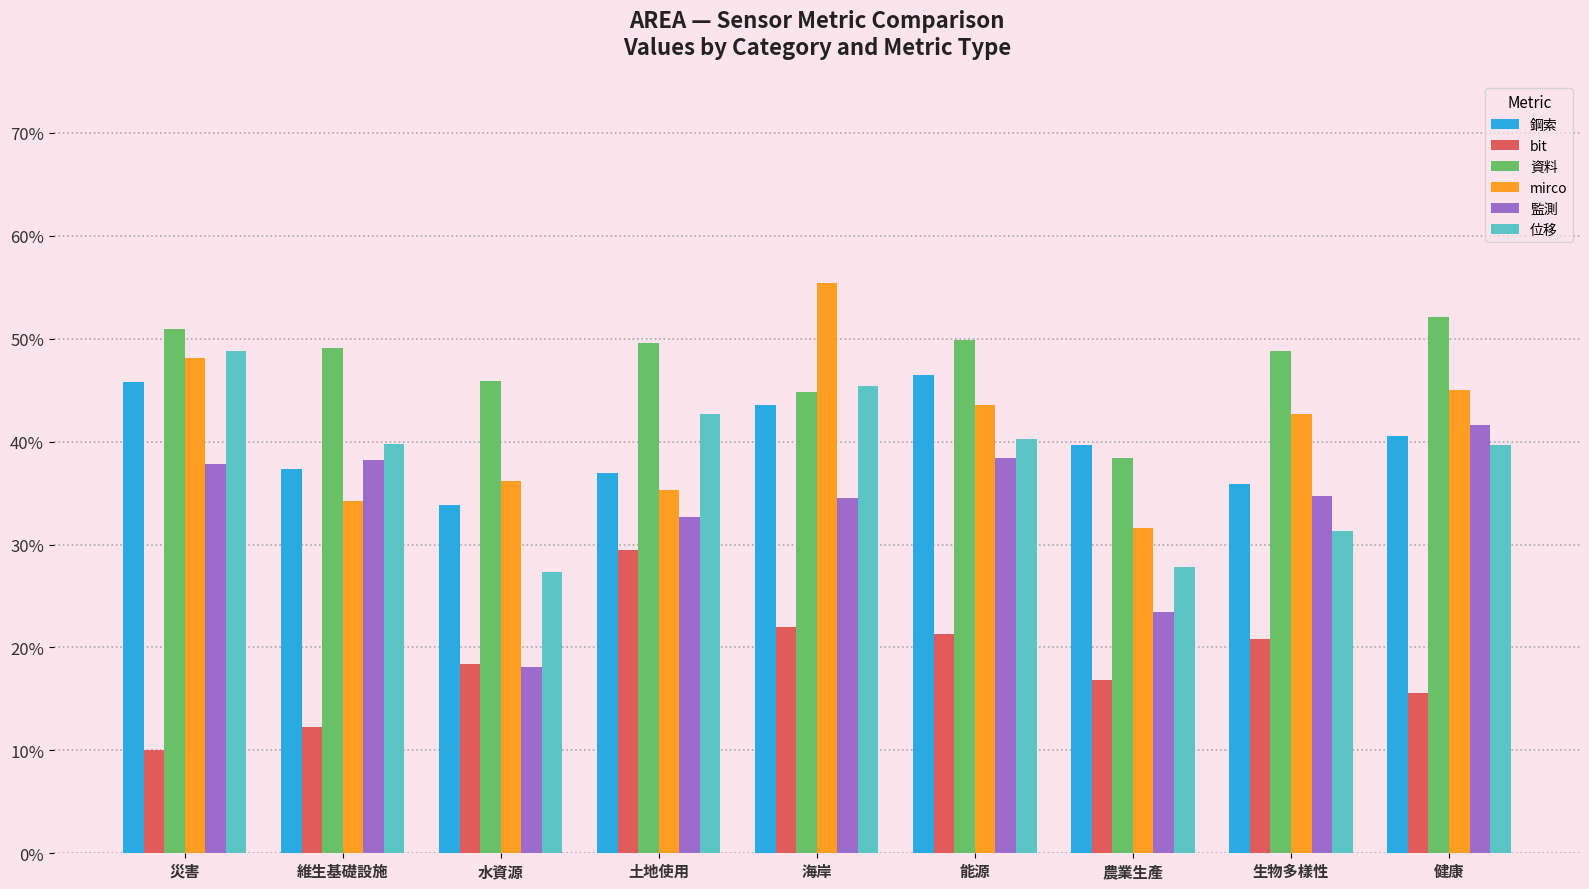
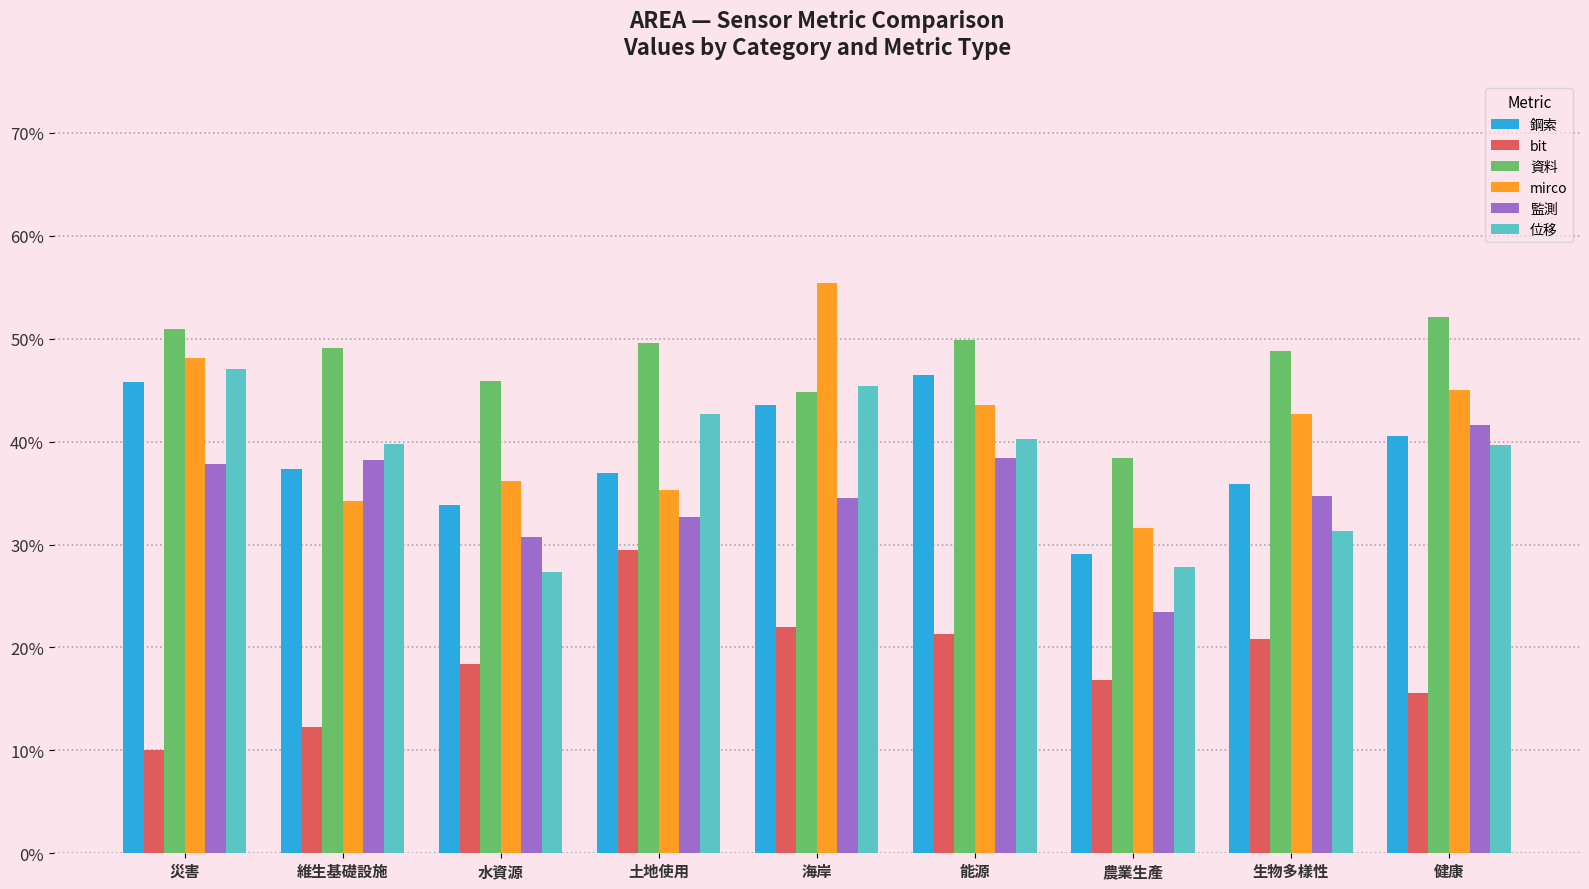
位移, 災害: 48.8% -> 47.1%
監測, 水資源: 18.1% -> 30.7%
鋼索, 農業生產: 39.7% -> 29.0%
